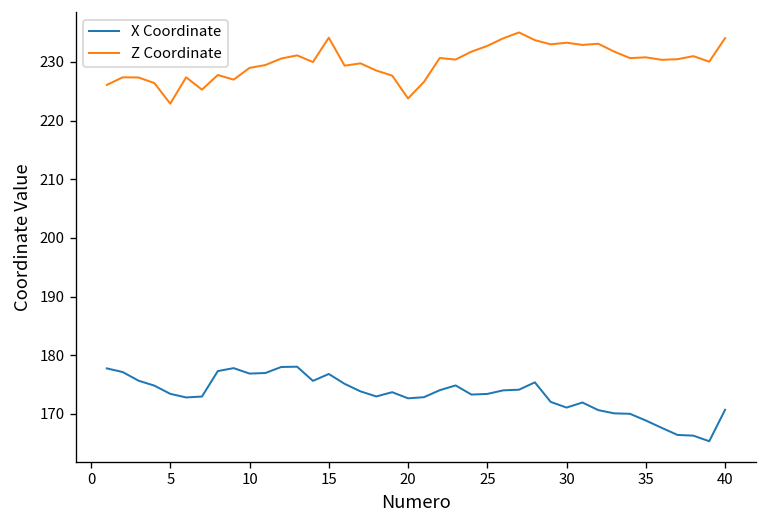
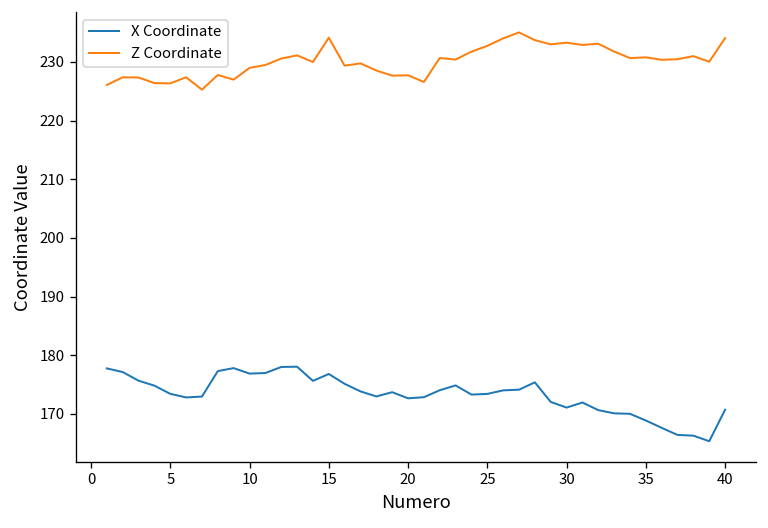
Z Coordinate, 5: 223 -> 226
Z Coordinate, 20: 224 -> 228
